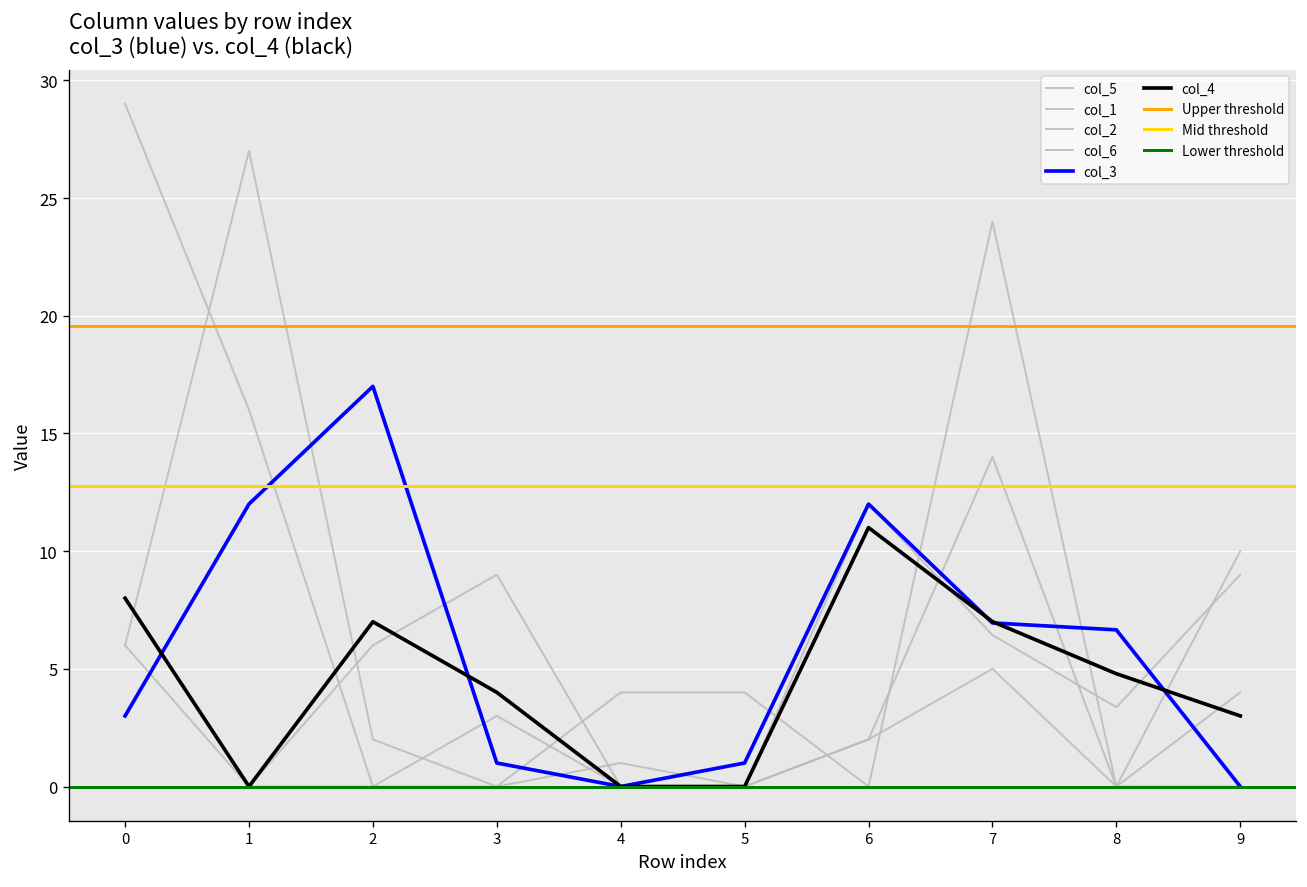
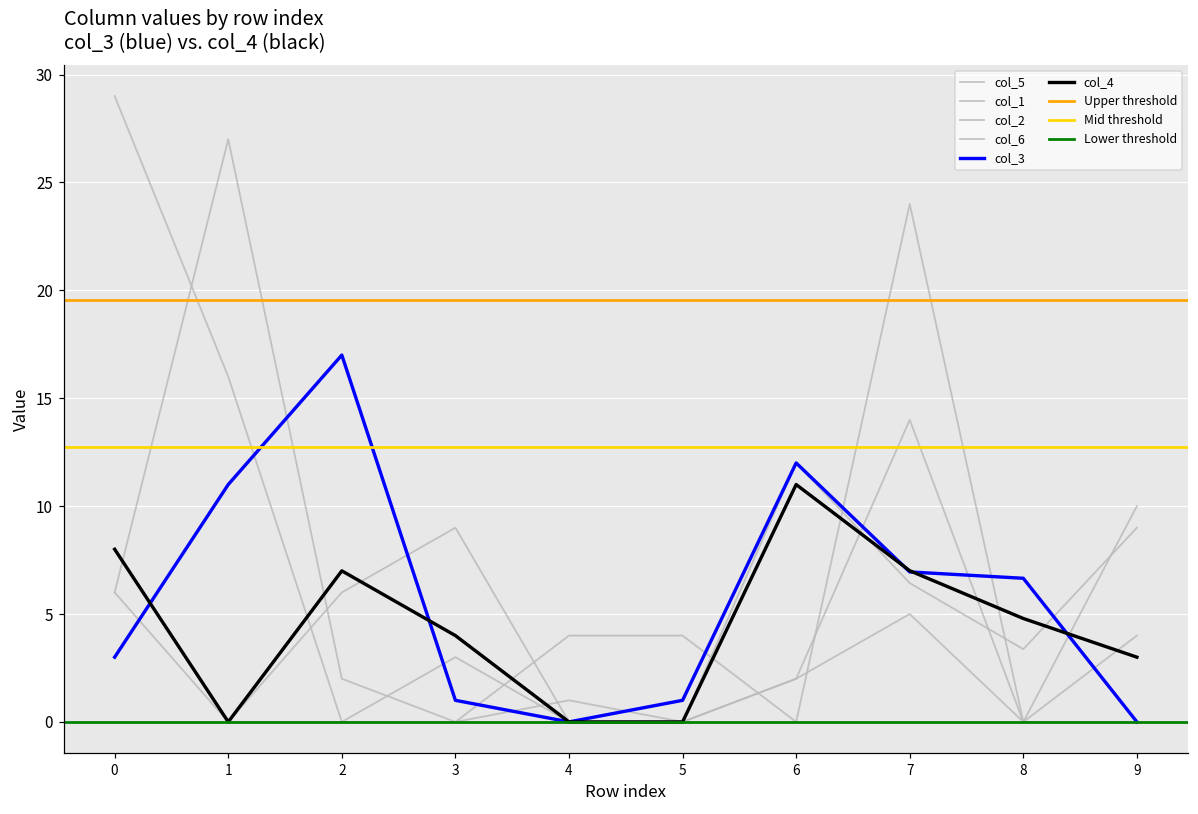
col_3, 1: 12 -> 11
